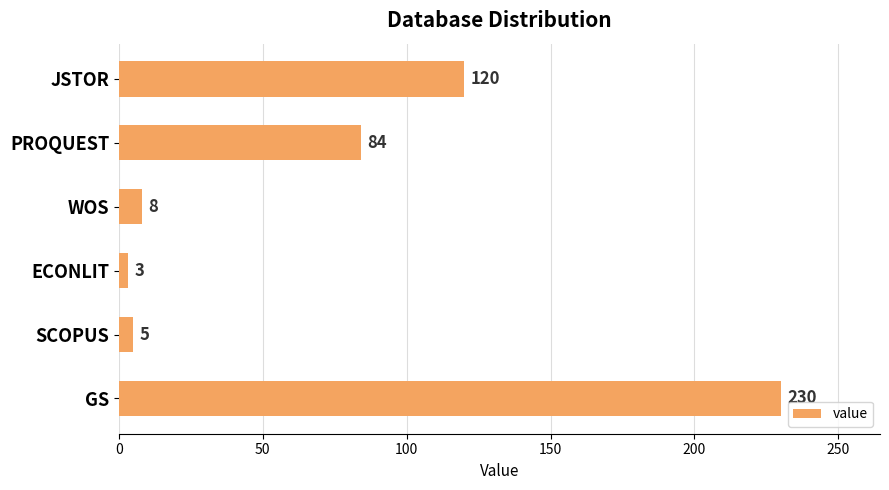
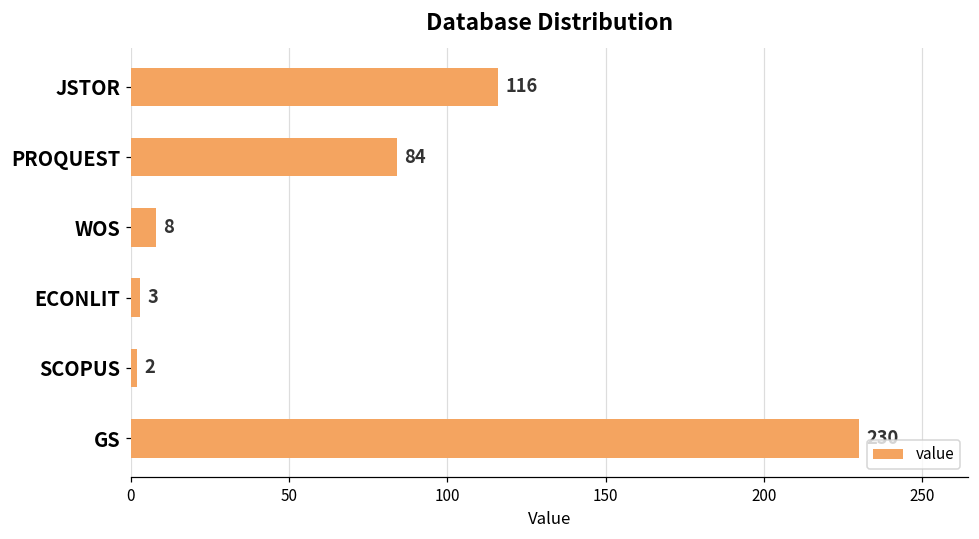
JSTOR: 120 -> 116
SCOPUS: 5 -> 2
